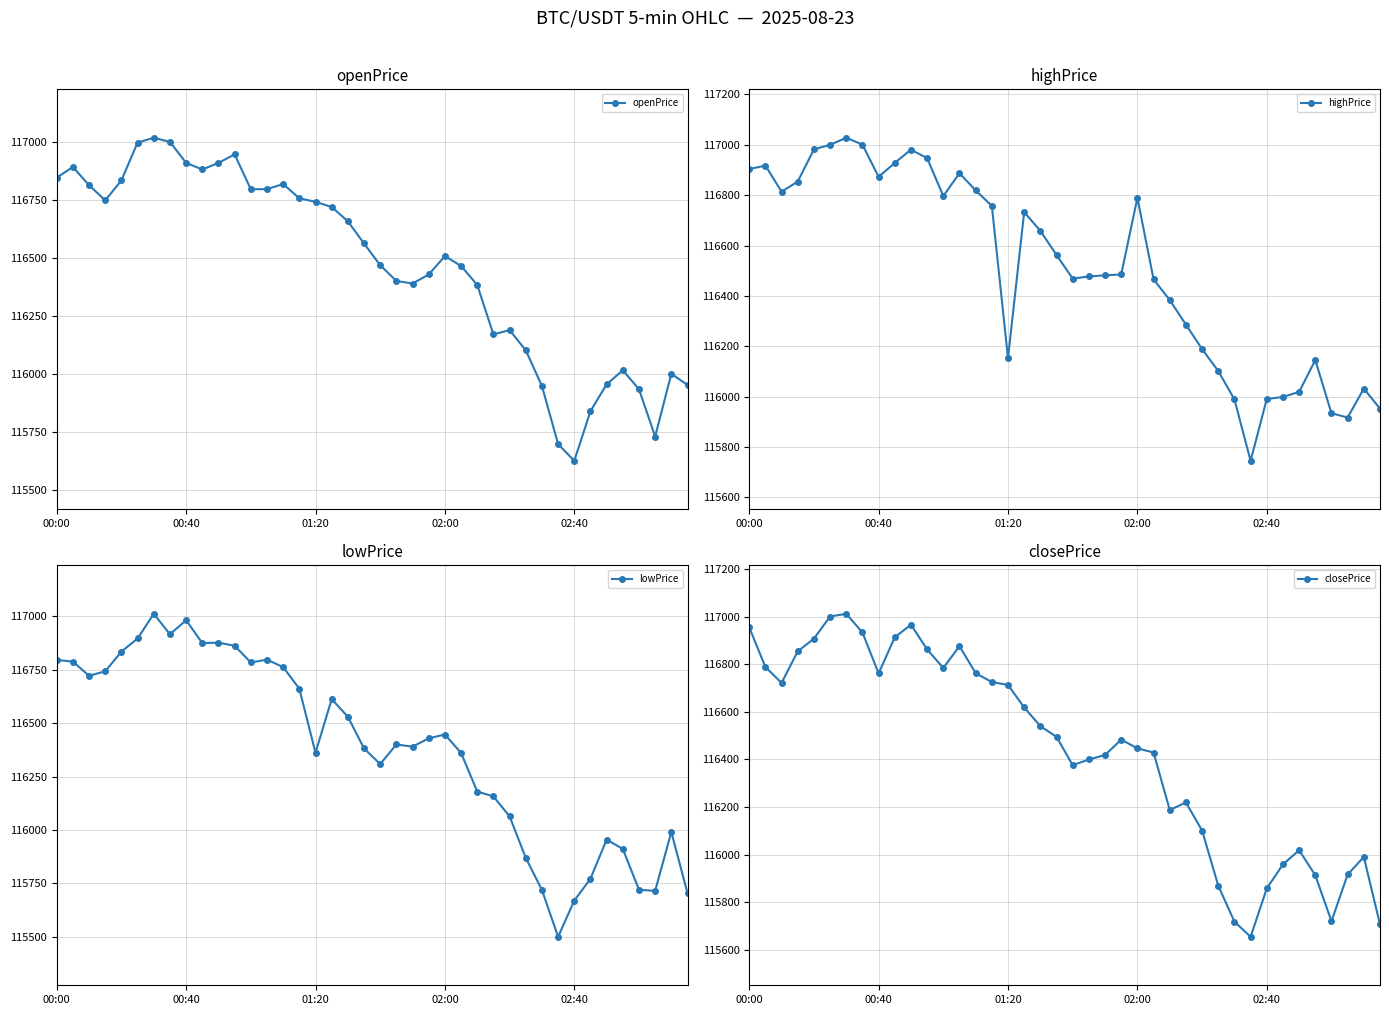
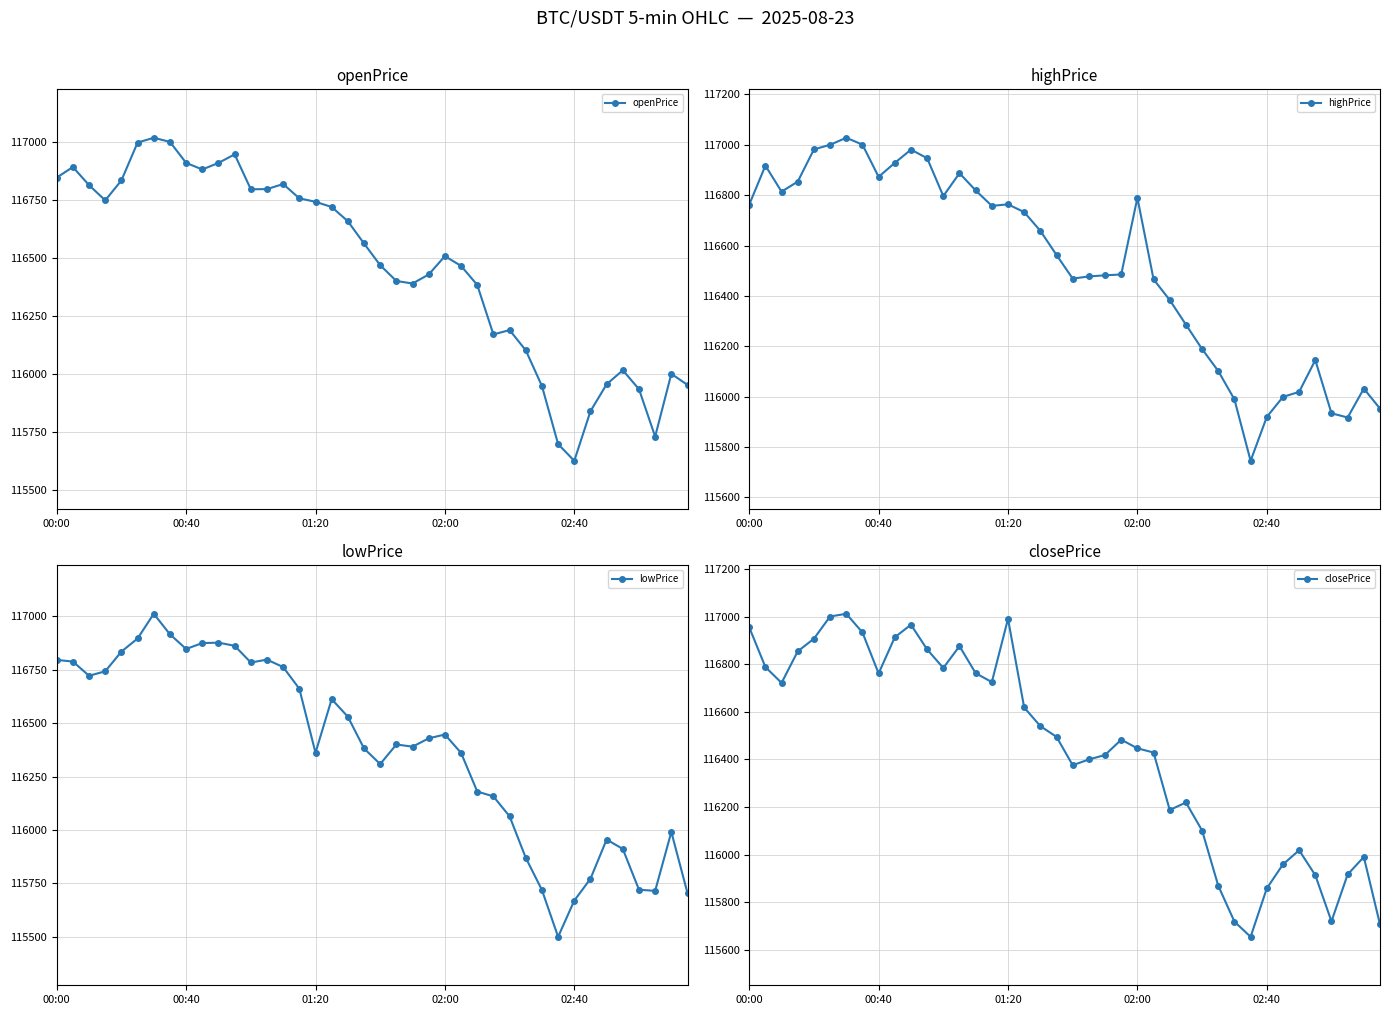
highPrice, 00:00: 116900 -> 116760
highPrice, 01:20: 116150 -> 116760
highPrice, 02:40: 115990 -> 115920
lowPrice, 00:40: 116980 -> 116850
closePrice, 01:20: 116710 -> 116990
